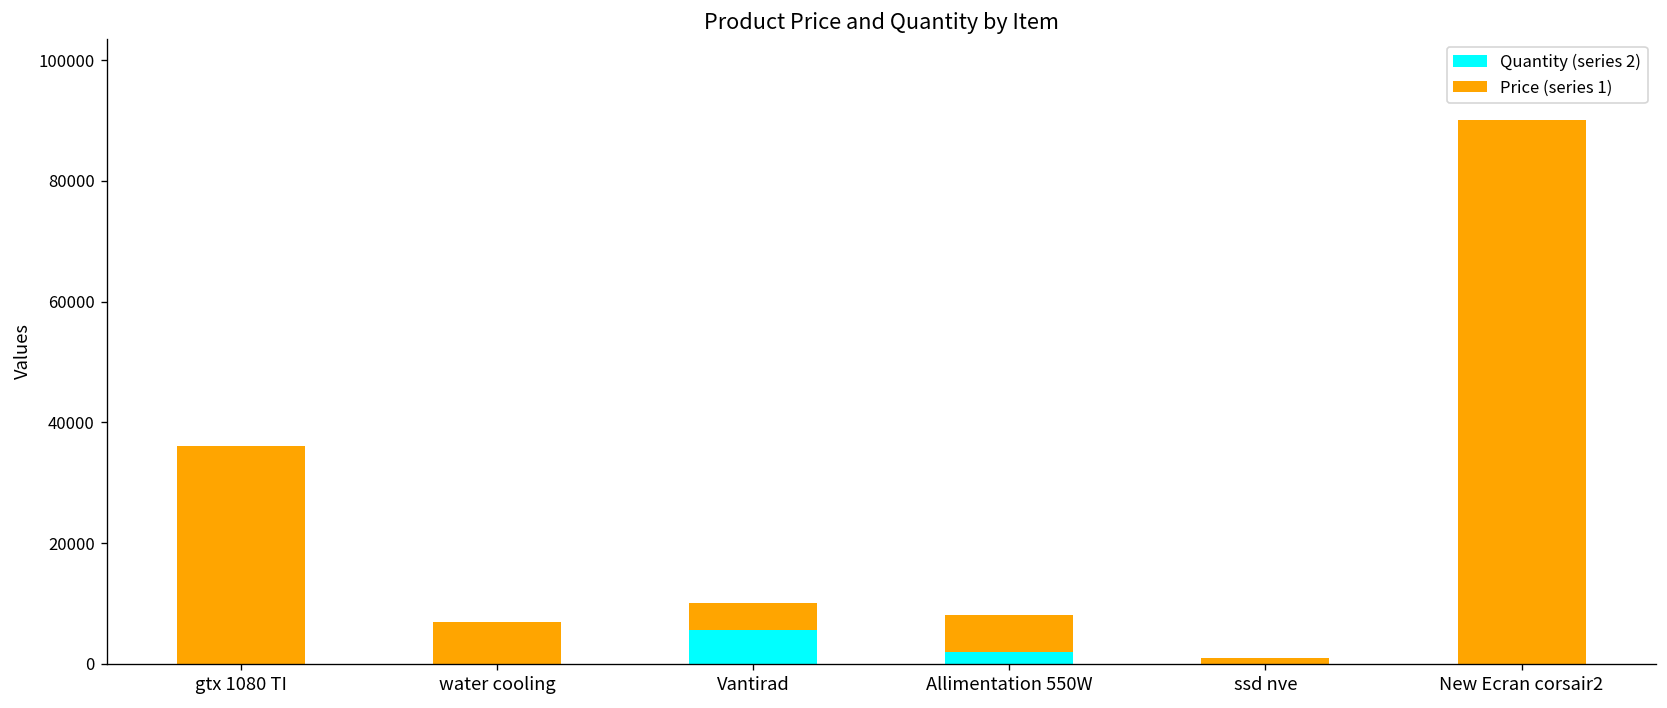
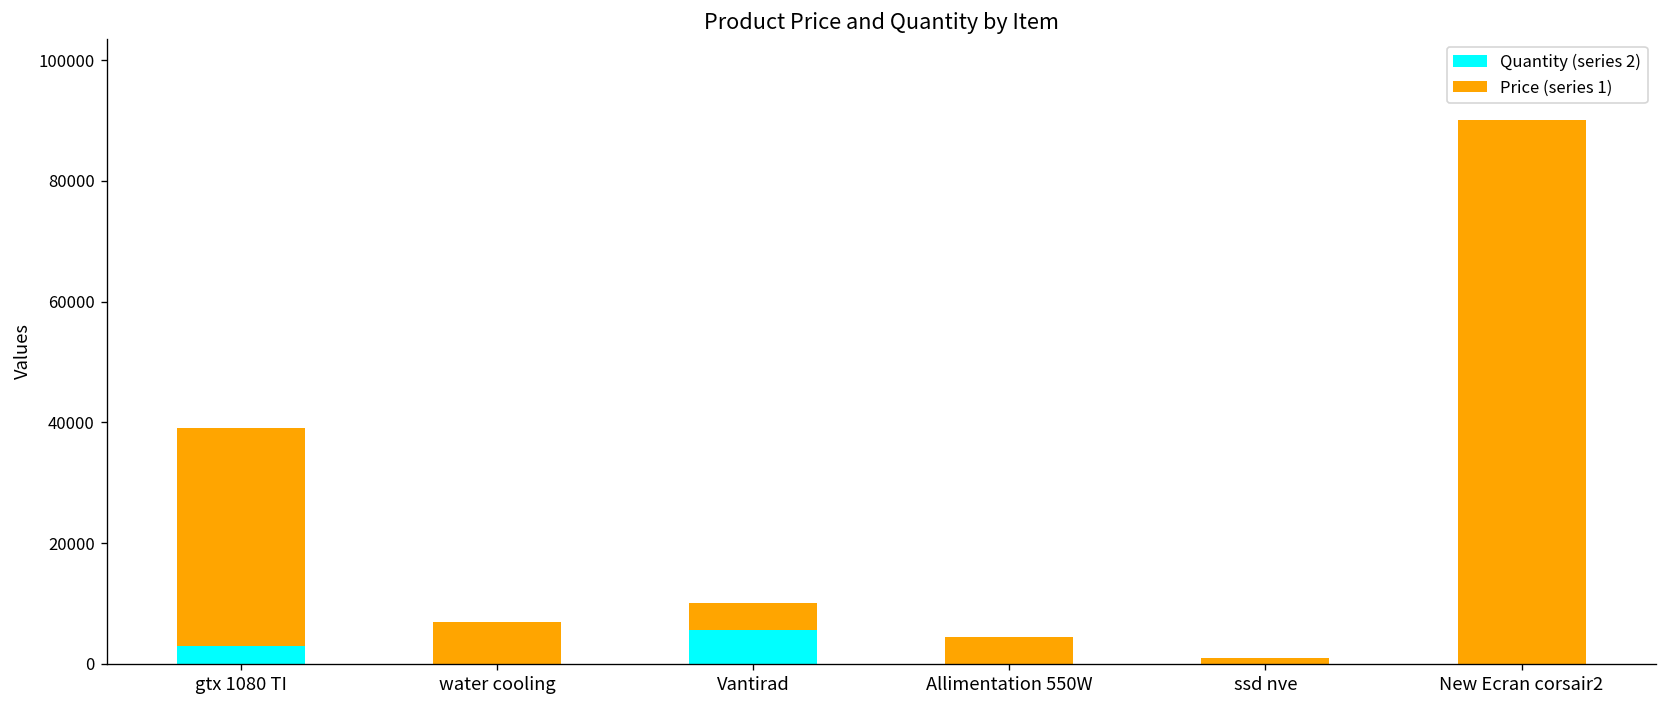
Quantity (series 2), gtx 1080 TI: 0 -> 3000
Quantity (series 2), Allimentation 550W: 2000 -> 0
Price (series 1), Allimentation 550W: 6000 -> 5000
